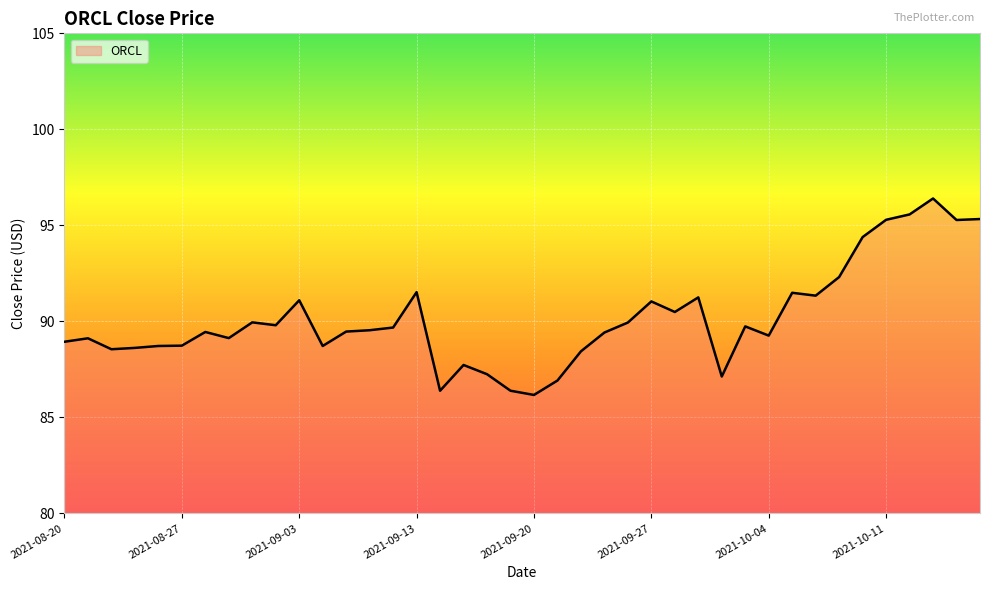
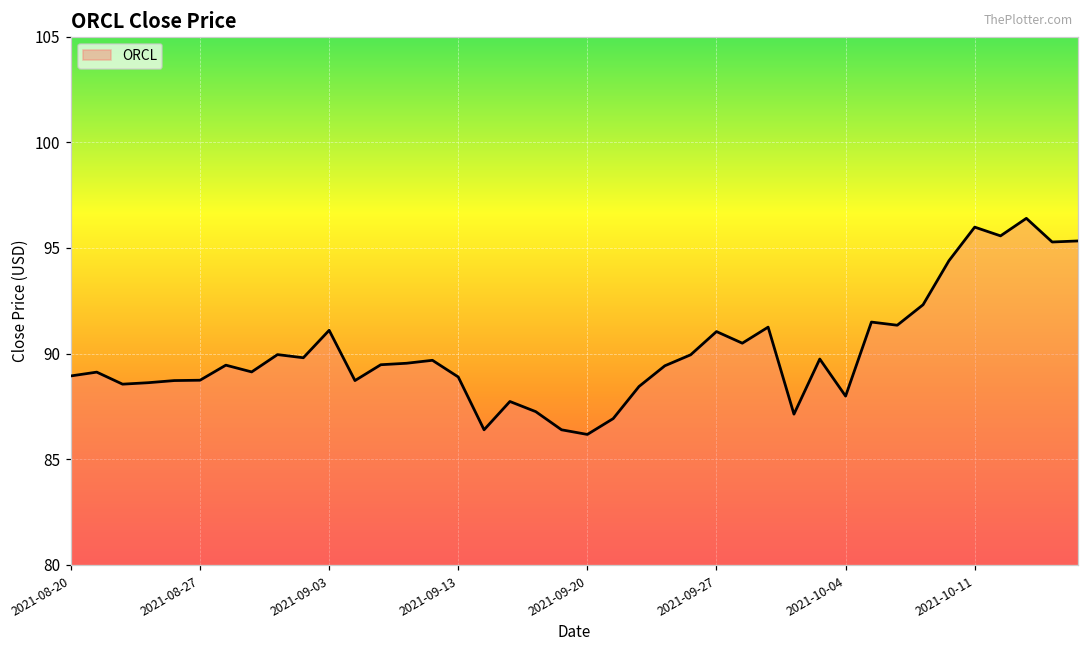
2021-09-13: 91.5 -> 88.9
2021-10-04: 89.3 -> 88.0
2021-10-11: 95.3 -> 96.0
